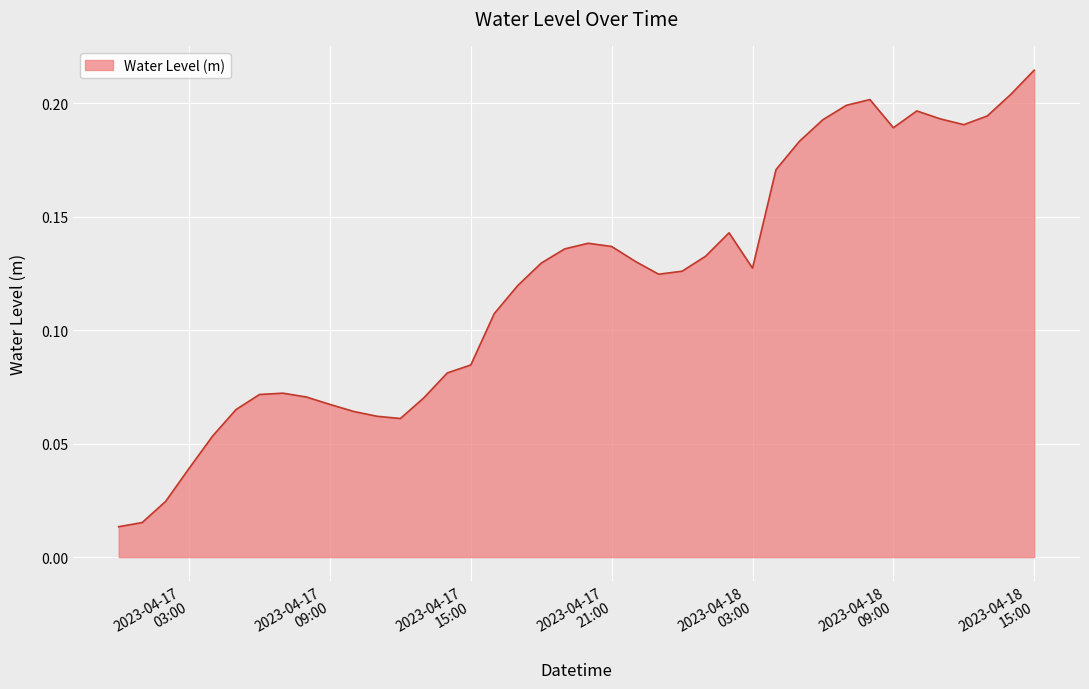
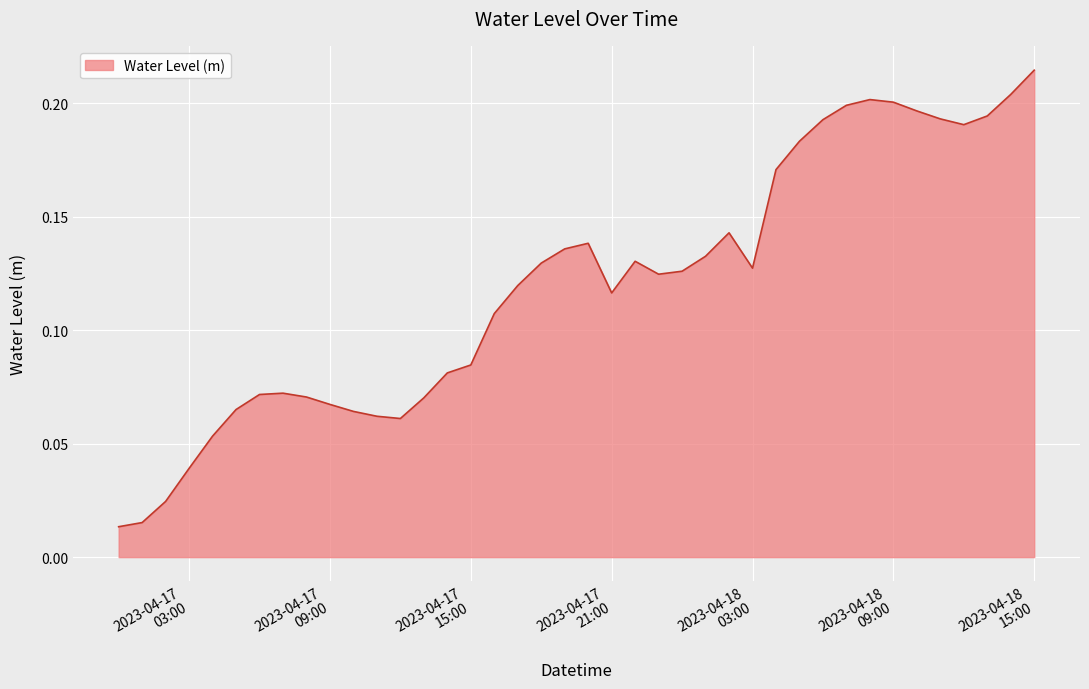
2023-04-17 21:00: 0.137 -> 0.116
2023-04-18 09:00: 0.189 -> 0.200
